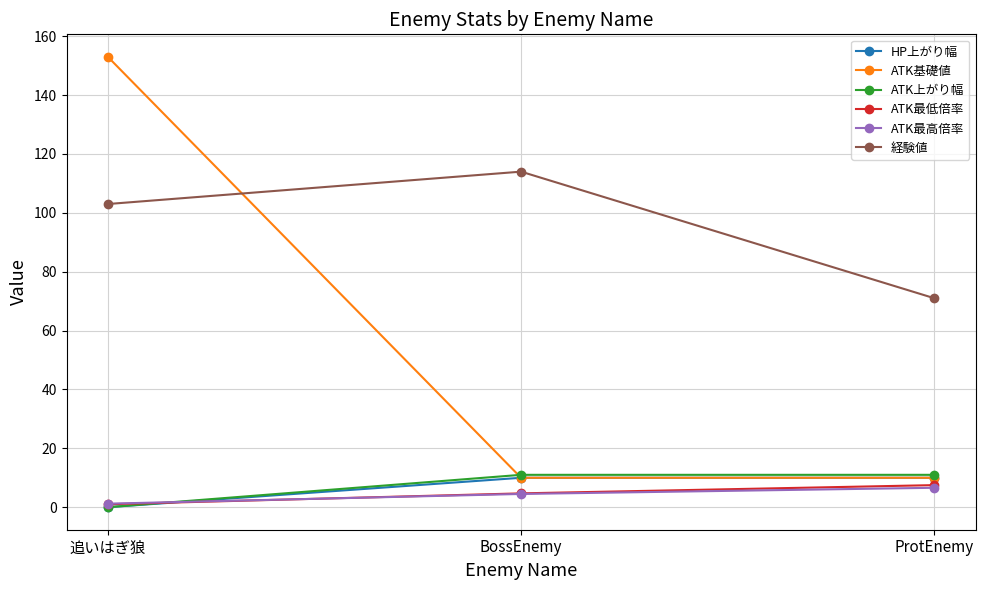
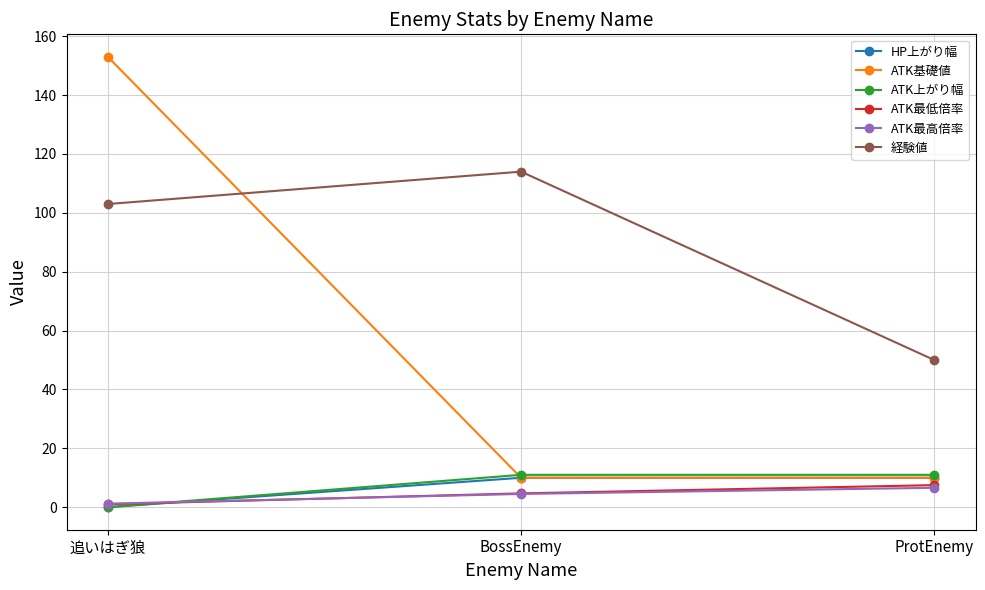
経験値, ProtEnemy: 71 -> 50
